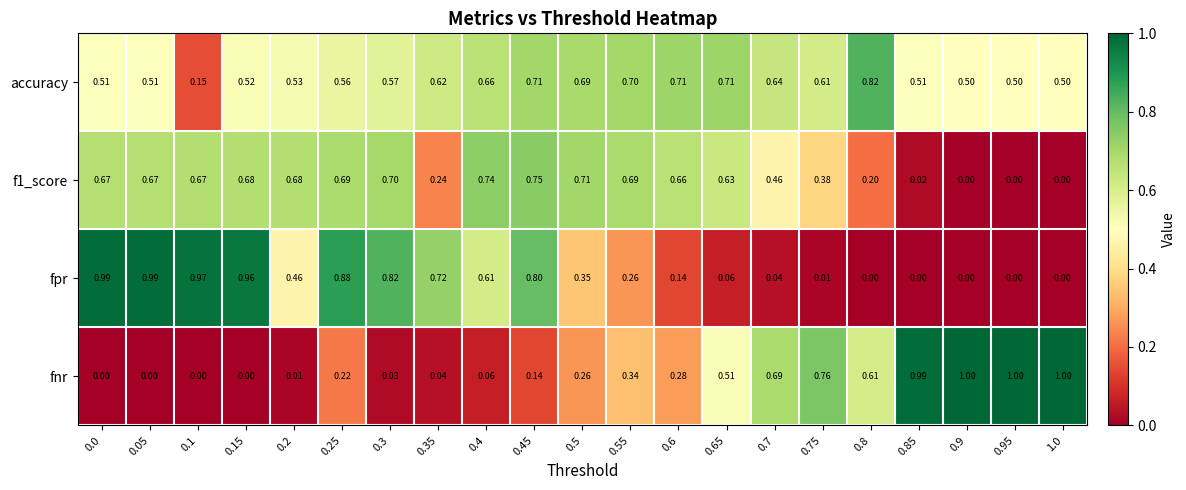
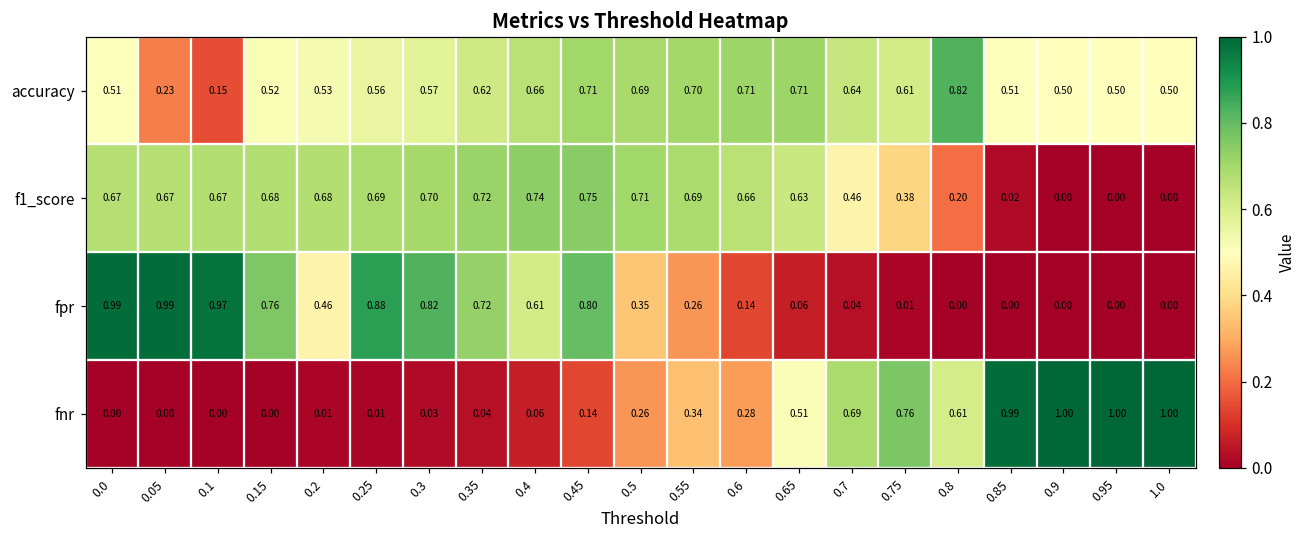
accuracy, 0.05: 0.51 -> 0.23
f1_score, 0.35: 0.24 -> 0.72
fpr, 0.15: 0.96 -> 0.76
fnr, 0.25: 0.22 -> 0.01
